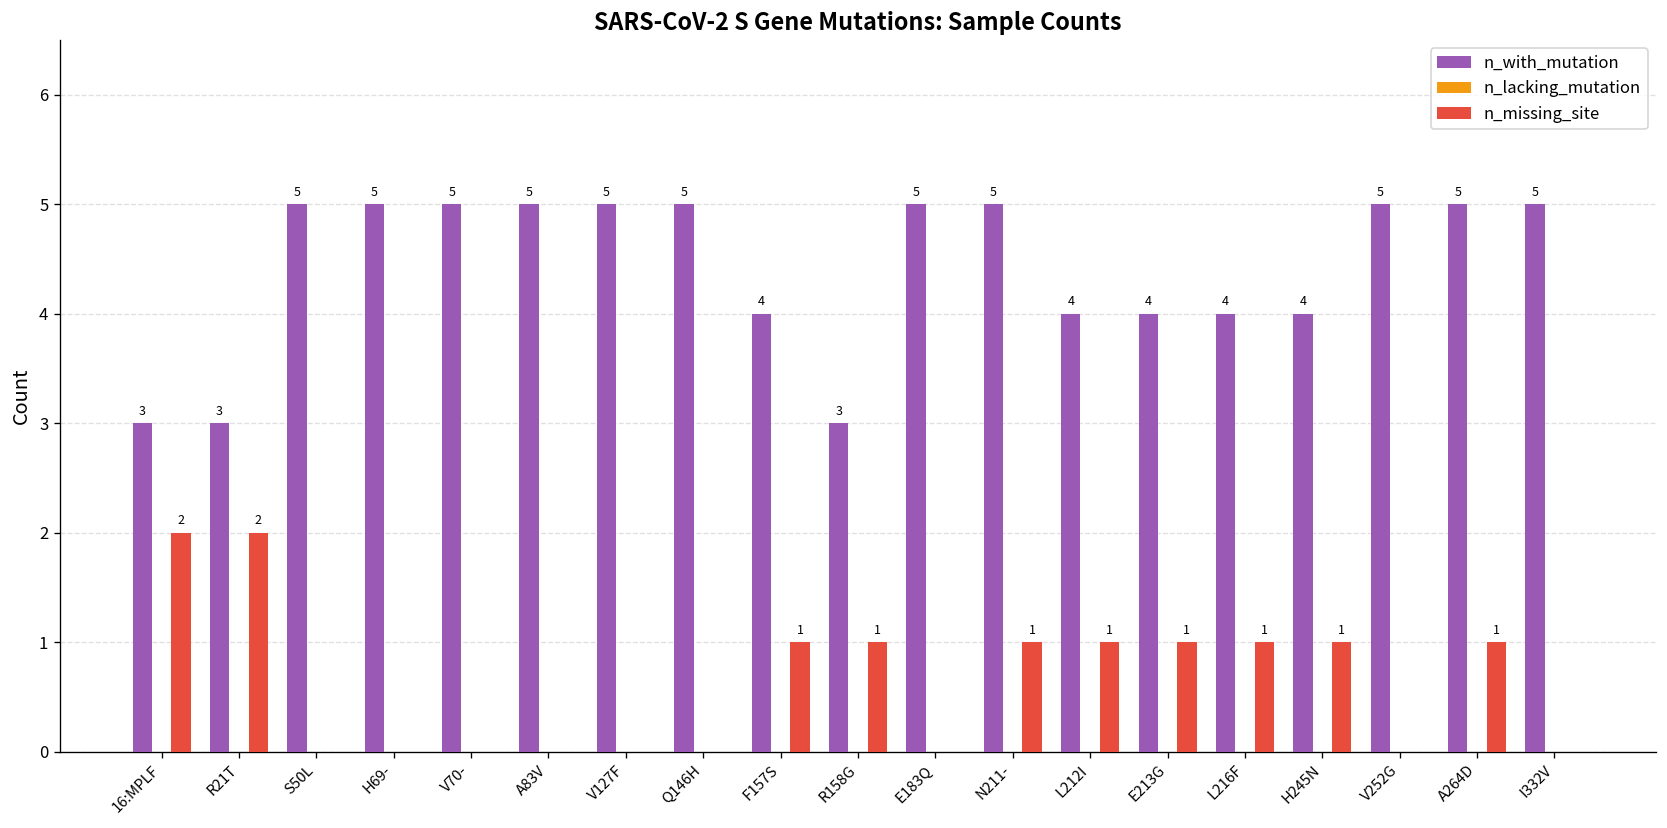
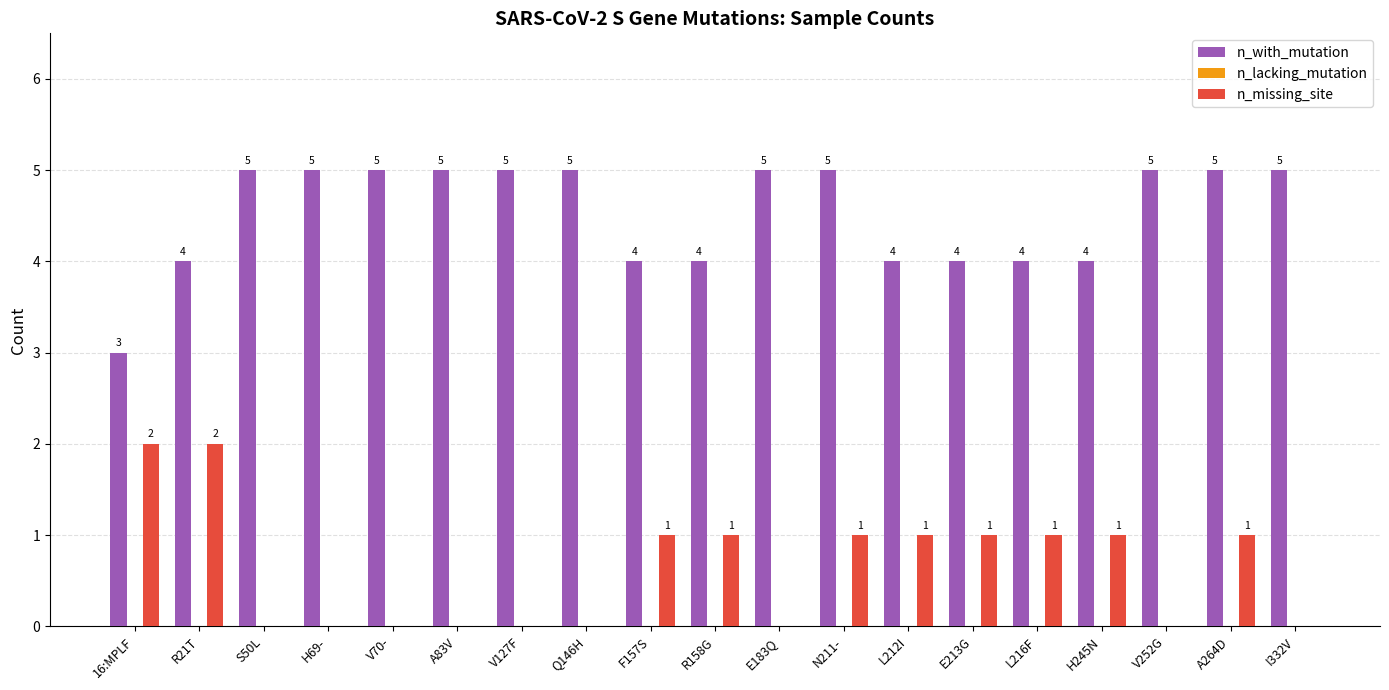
n_with_mutation, R21T: 3 -> 4
n_with_mutation, R158G: 3 -> 4
